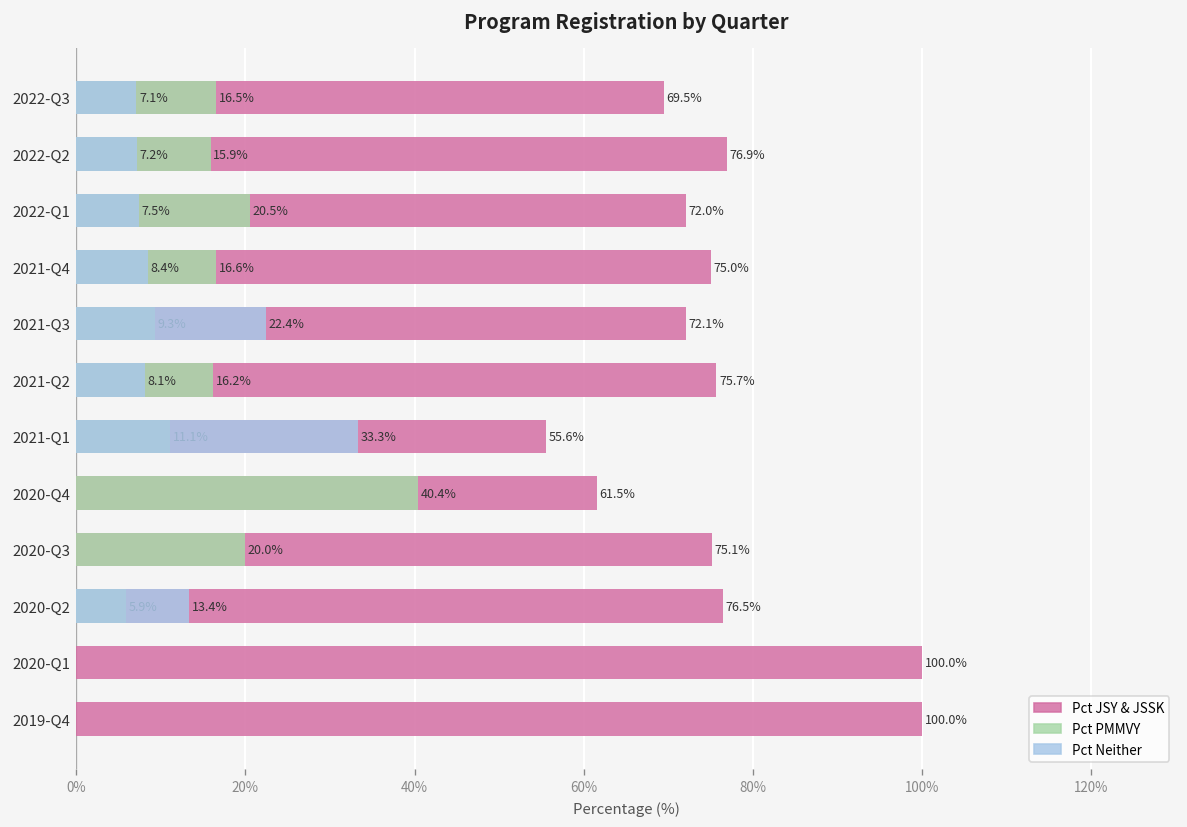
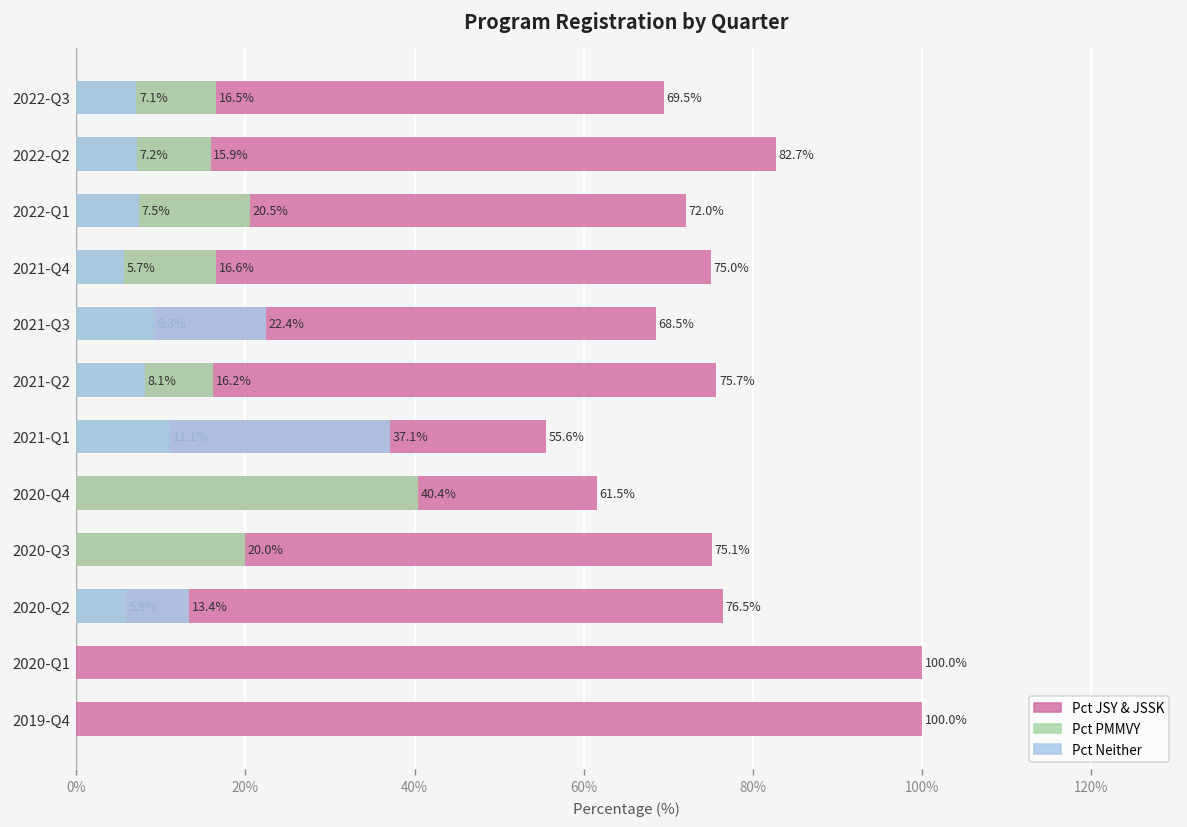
Pct JSY & JSSK, 2022-Q2: 76.9% -> 82.7%
Pct Neither, 2021-Q4: 8.4% -> 5.7%
Pct JSY & JSSK, 2021-Q3: 72.1% -> 68.5%
Pct Neither, 2021-Q1: 33.3% -> 37.1%
